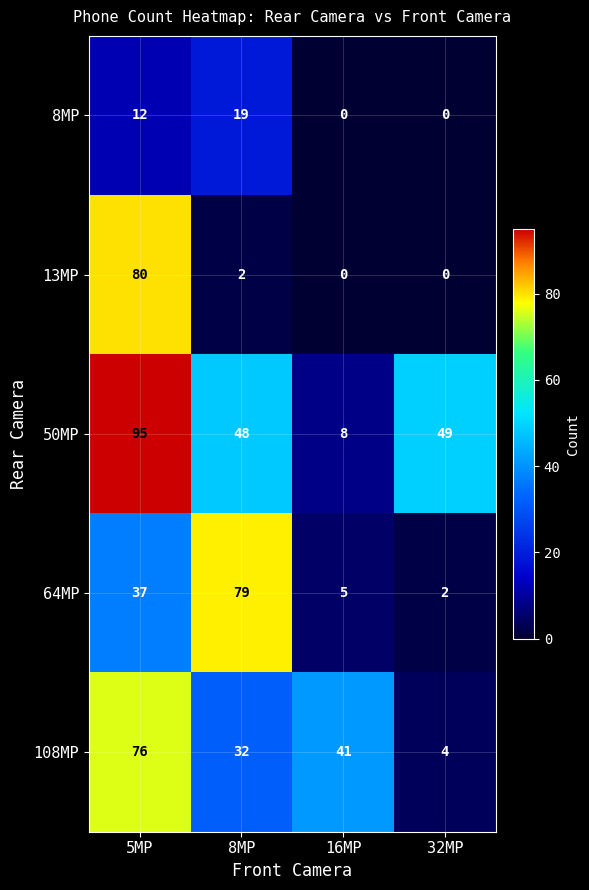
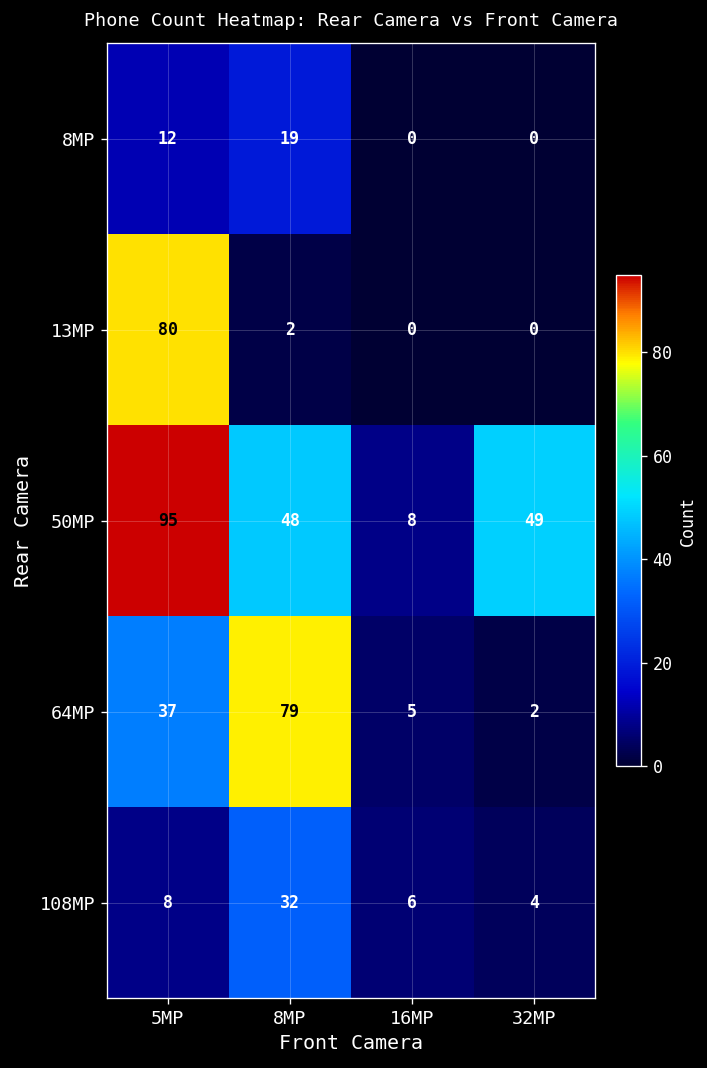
108MP, 5MP: 76 -> 8
108MP, 16MP: 41 -> 6
